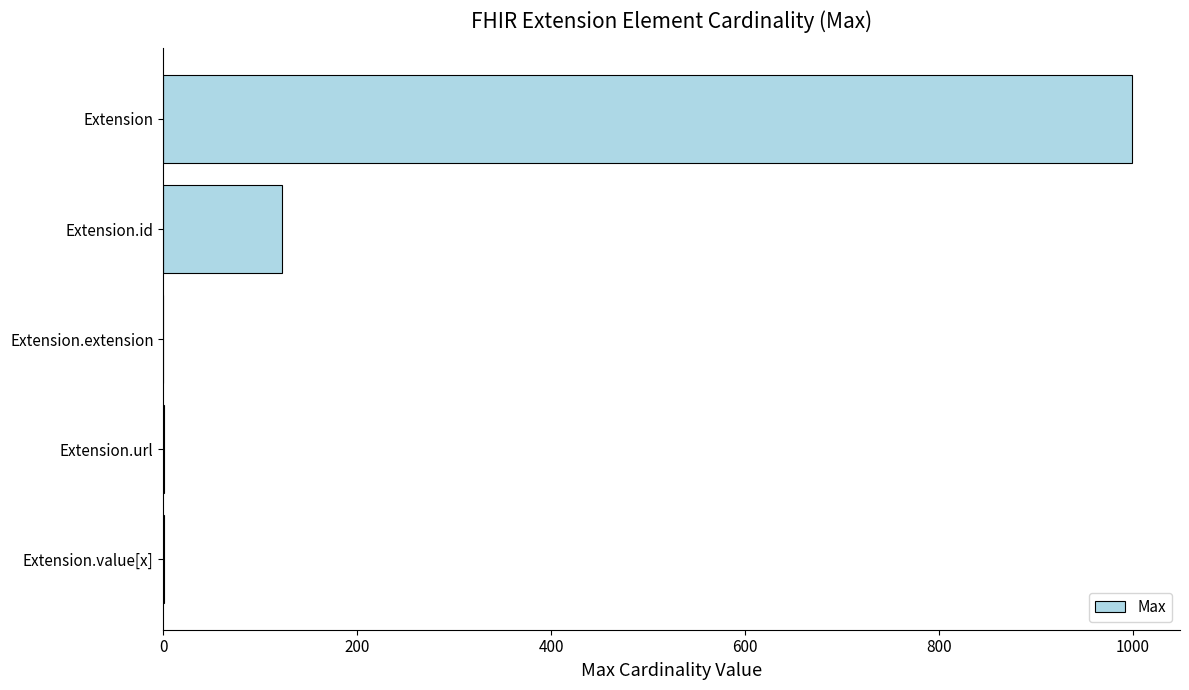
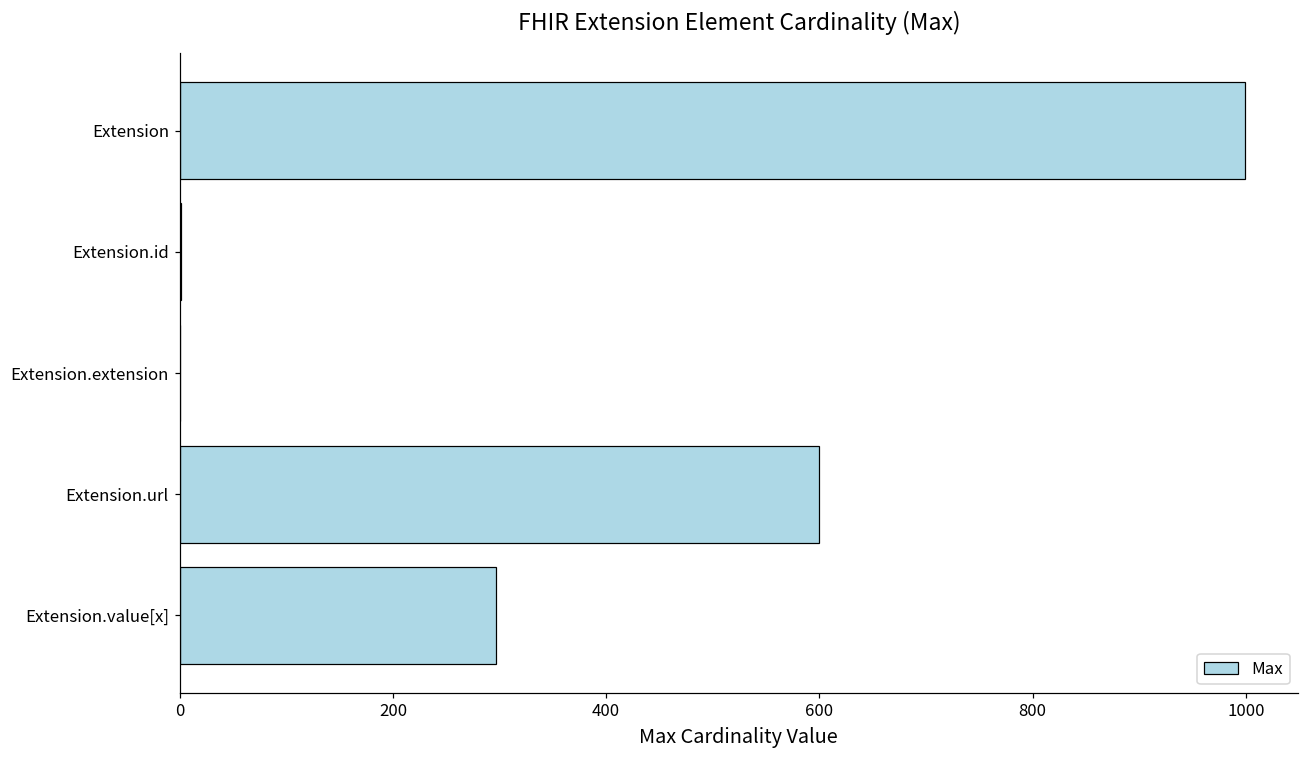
Extension.id: 120 -> 0
Extension.url: 0 -> 600
Extension.value[x]: 0 -> 300
